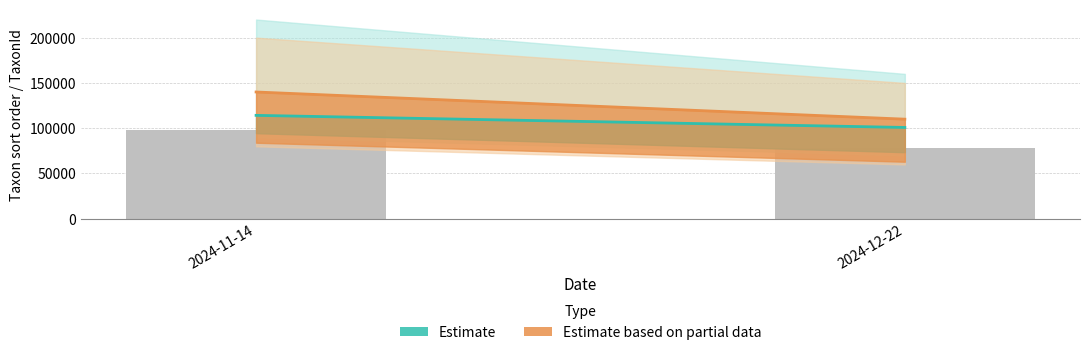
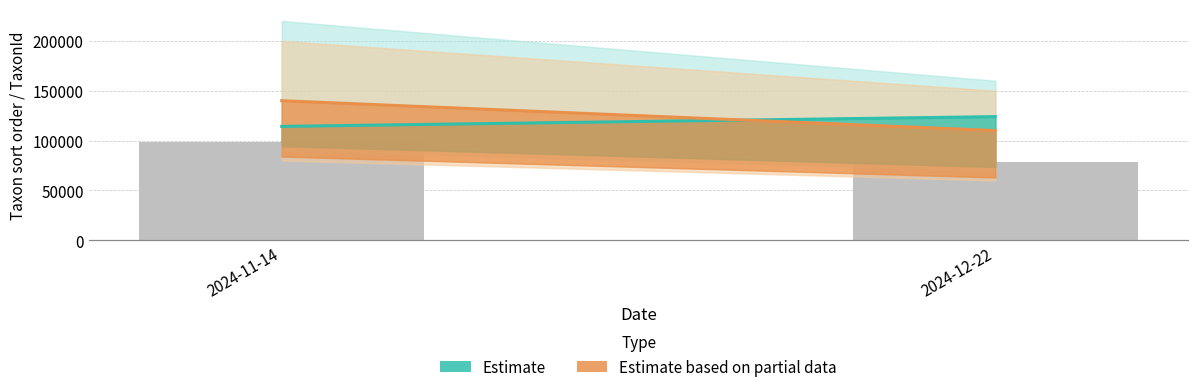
Estimate, 2024-12-22: 100000 -> 120000
